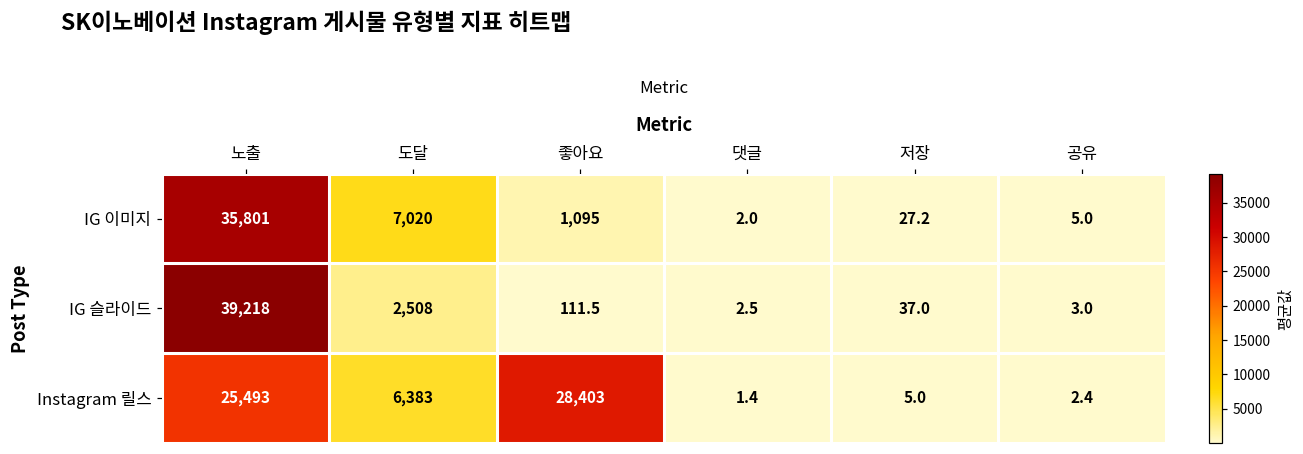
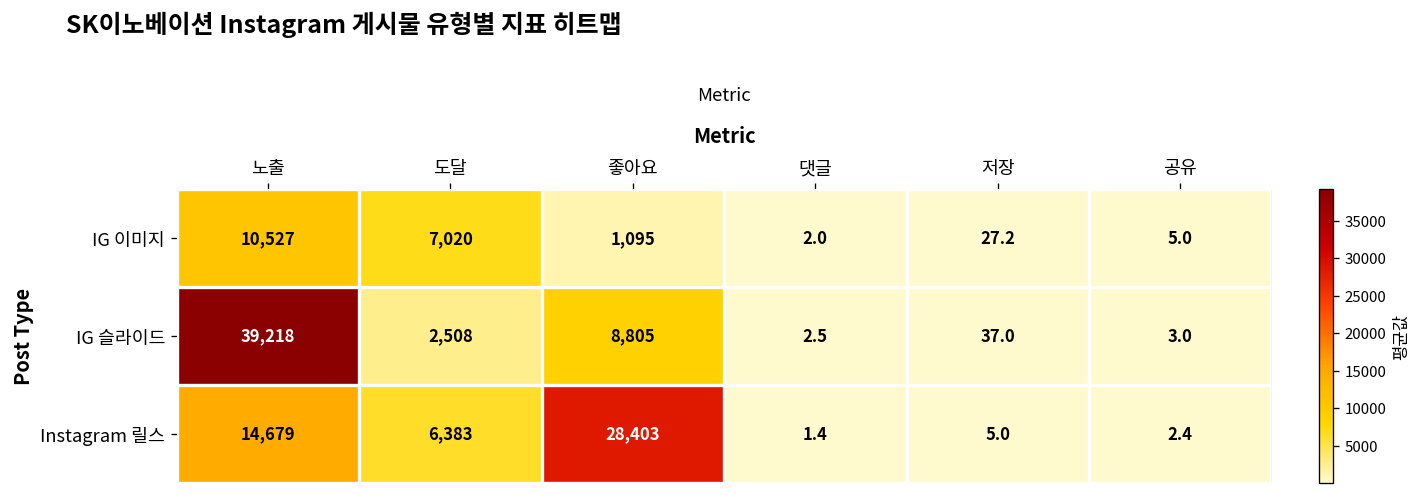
IG 이미지, 노출: 35,801 -> 10,527
IG 슬라이드, 좋아요: 111.5 -> 8,805
Instagram 릴스, 노출: 25,493 -> 14,679
